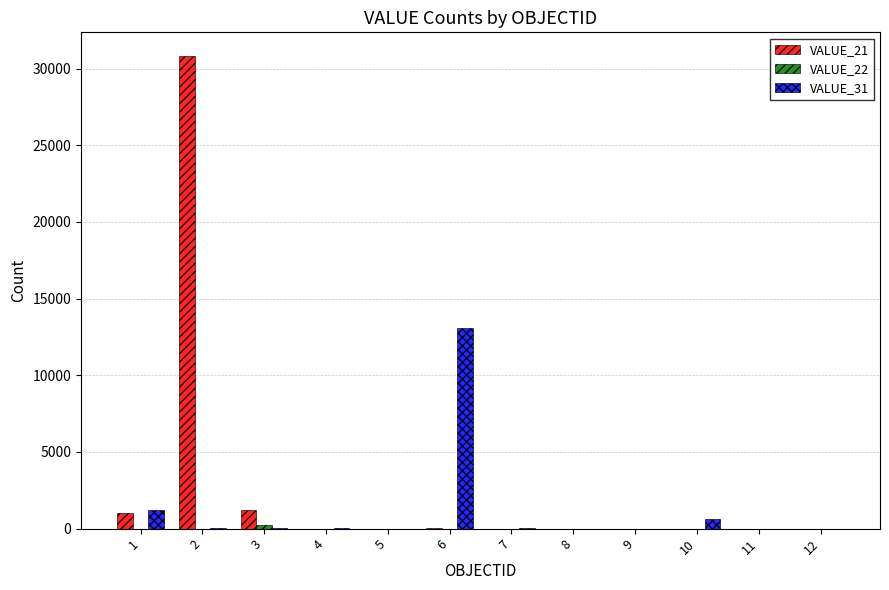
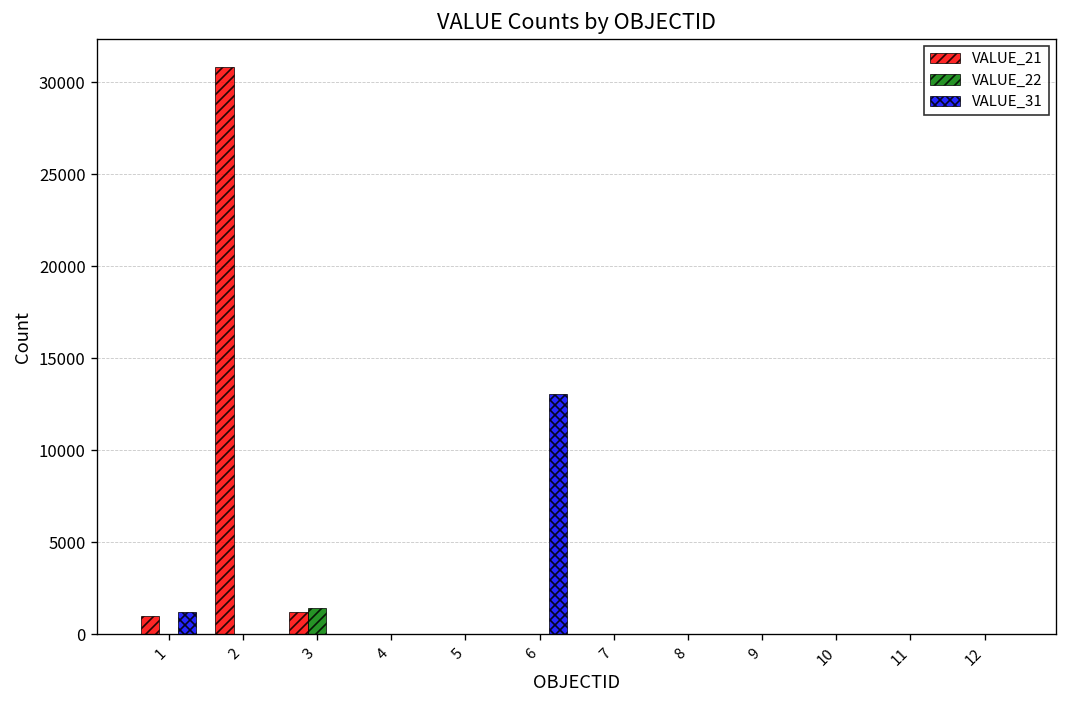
VALUE_22, 3: 200 -> 1500
VALUE_31, 10: 600 -> 0
